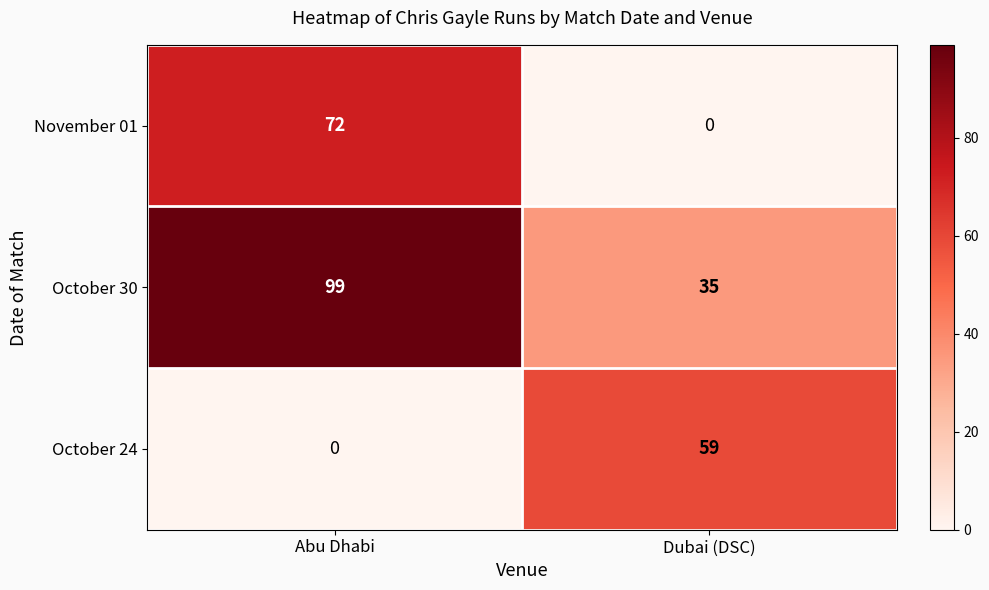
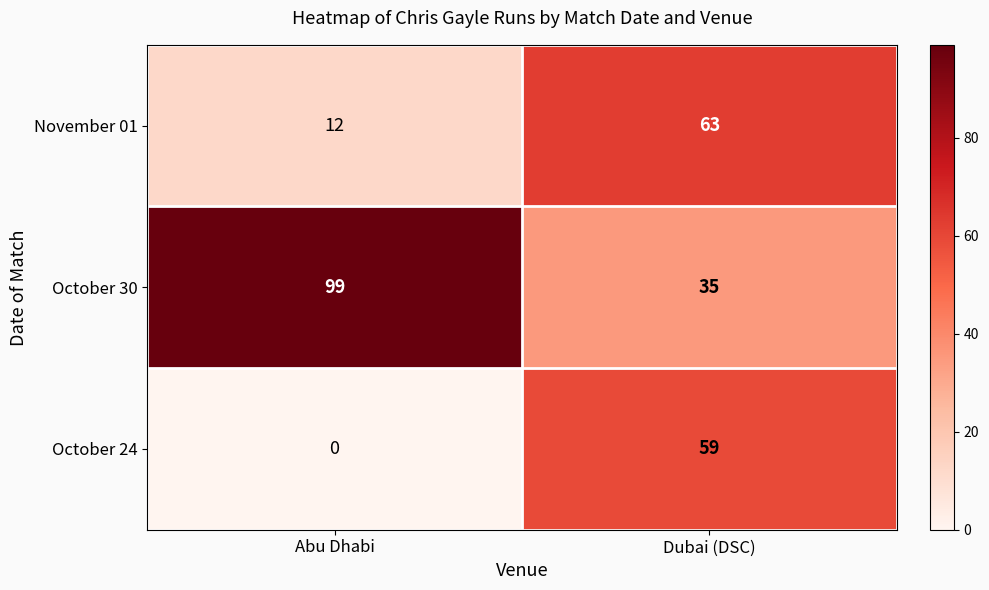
November 01, Abu Dhabi: 72 -> 12
November 01, Dubai (DSC): 0 -> 63
